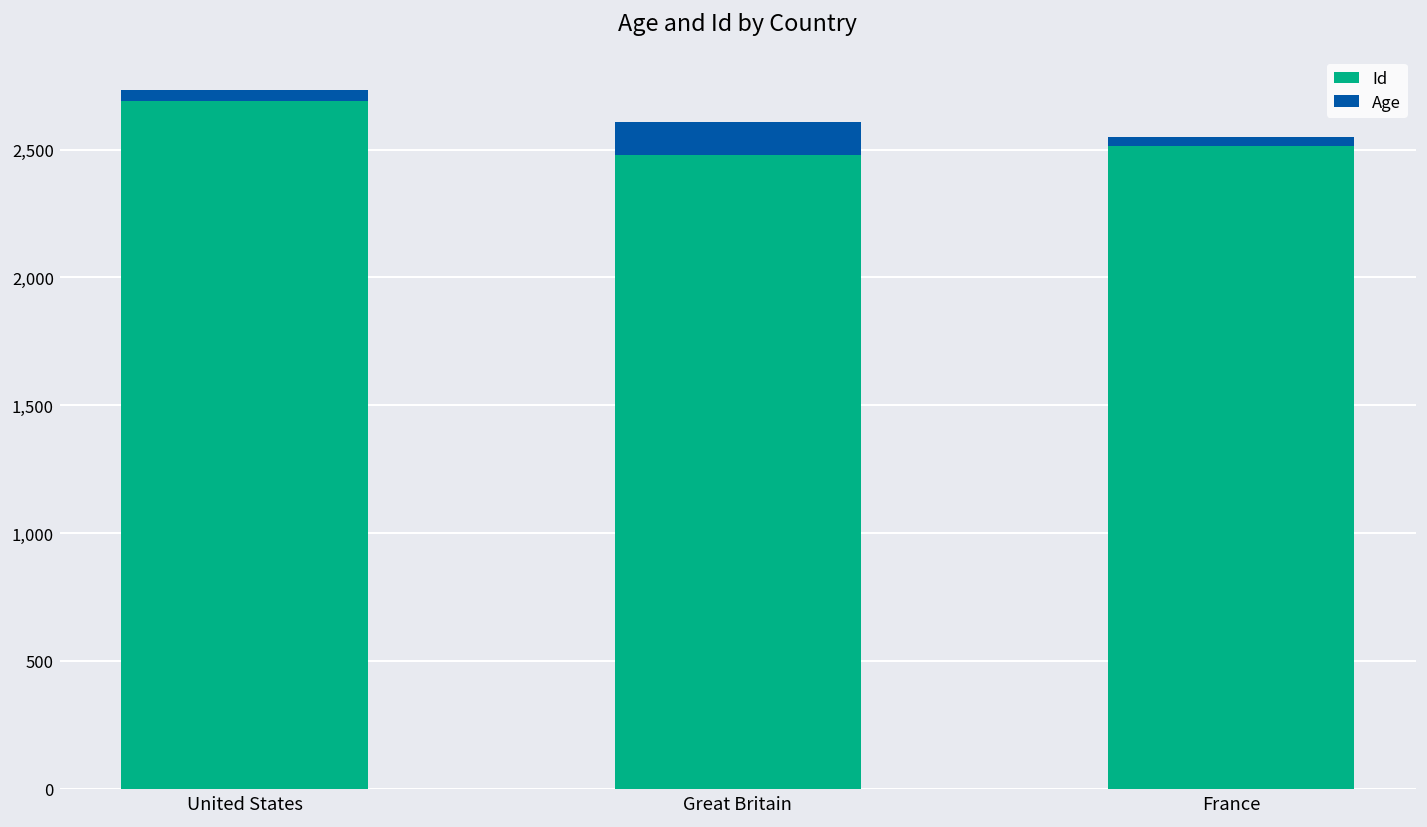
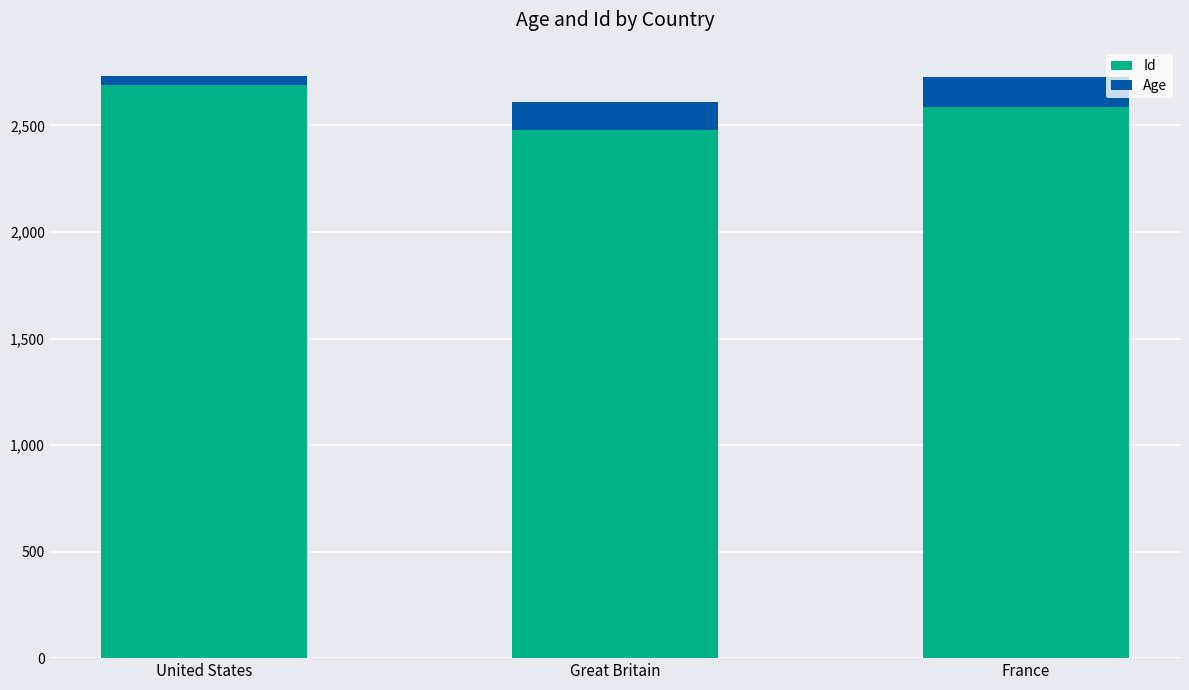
Id, France: 2,510 -> 2,590
Age, France: 40 -> 140
